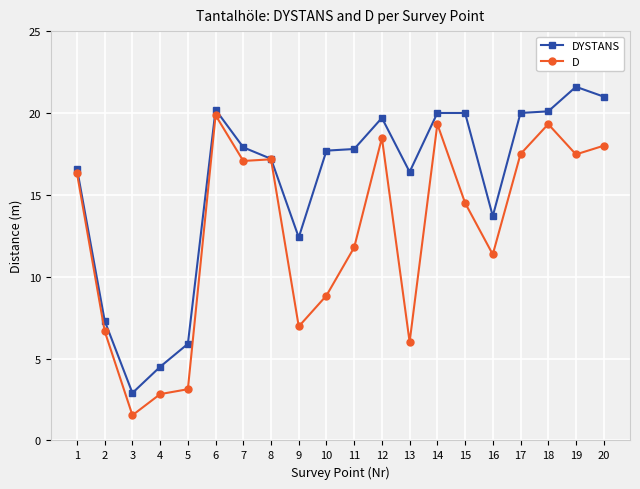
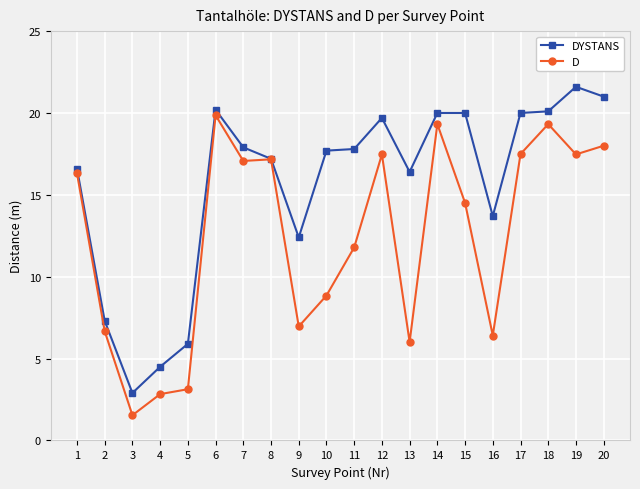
D, 12: 18.5 -> 17.5
D, 16: 11.4 -> 6.4
